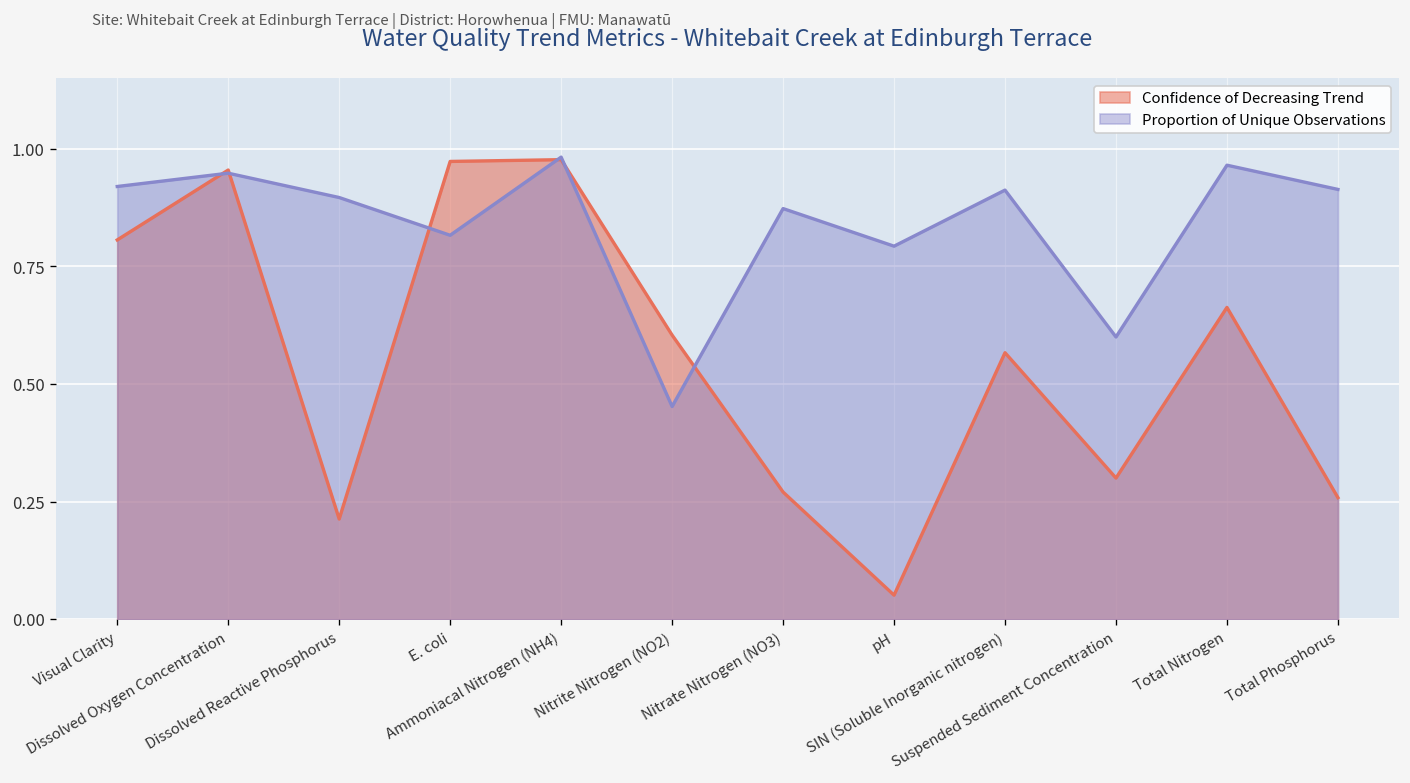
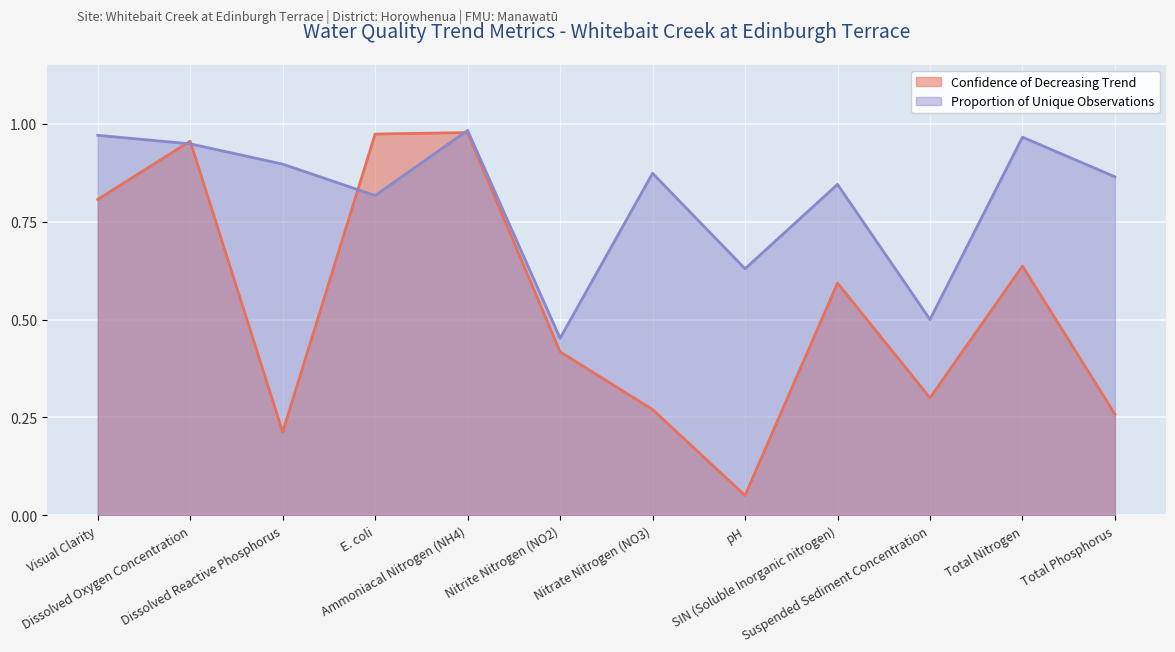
Proportion of Unique Observations, Visual Clarity: 0.92 -> 0.97
Confidence of Decreasing Trend, Nitrite Nitrogen (NO2): 0.60 -> 0.42
Proportion of Unique Observations, pH: 0.79 -> 0.63
Confidence of Decreasing Trend, SIN (Soluble Inorganic nitrogen): 0.57 -> 0.59
Proportion of Unique Observations, SIN (Soluble Inorganic nitrogen): 0.91 -> 0.84
Proportion of Unique Observations, Suspended Sediment Concentration: 0.6 -> 0.5
Confidence of Decreasing Trend, Total Nitrogen: 0.66 -> 0.64
Proportion of Unique Observations, Total Phosphorus: 0.91 -> 0.86
